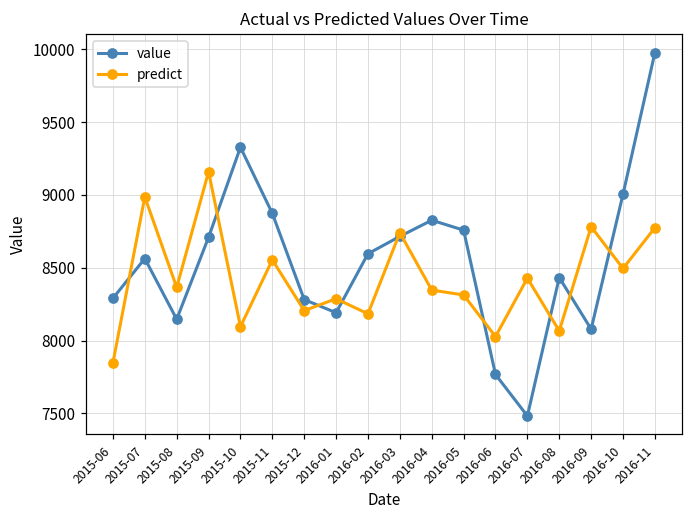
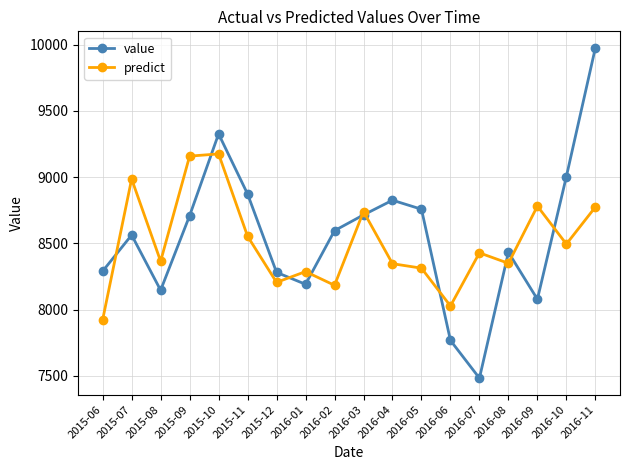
predict, 2015-06: 7850 -> 7920
predict, 2015-10: 8100 -> 9180
predict, 2016-08: 8070 -> 8350
